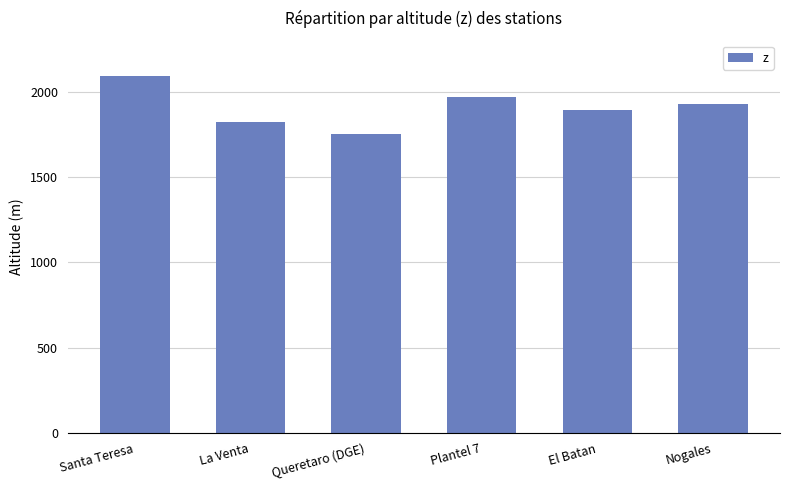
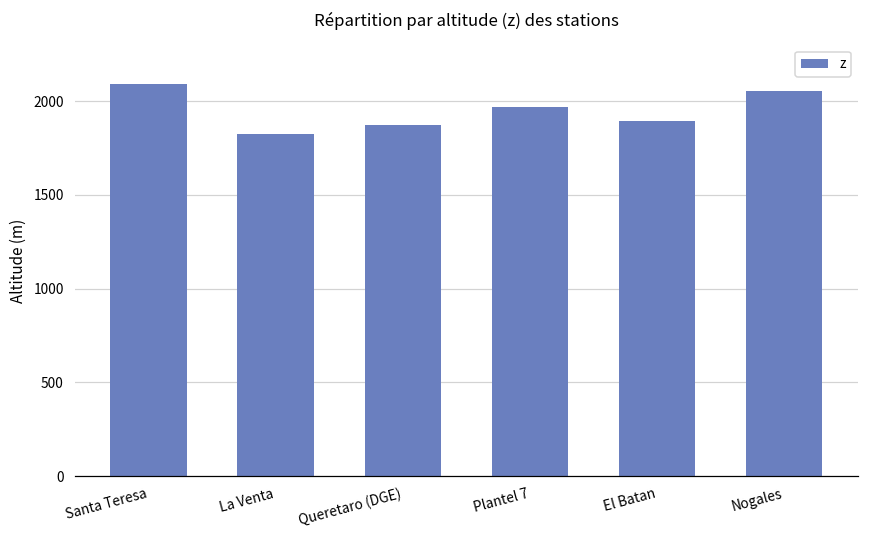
Queretaro (DGE): 1750 -> 1870
Nogales: 1930 -> 2050
